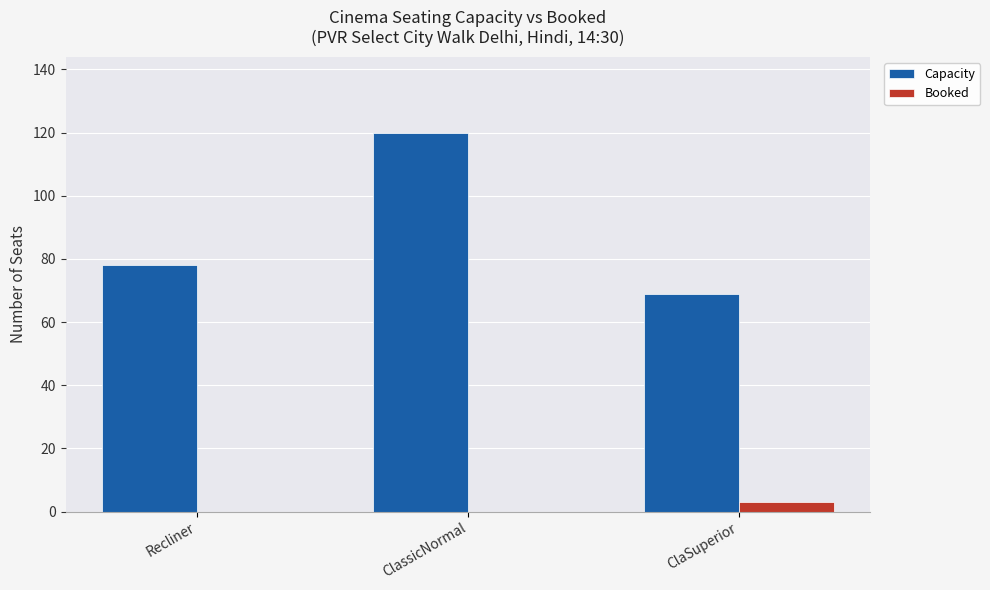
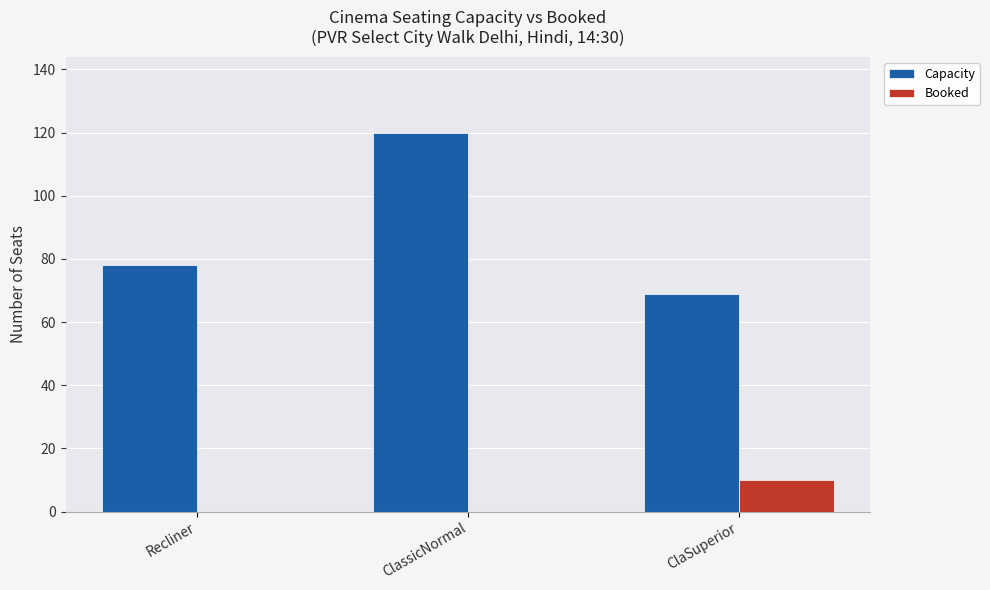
Booked, ClaSuperior: 3 -> 10
